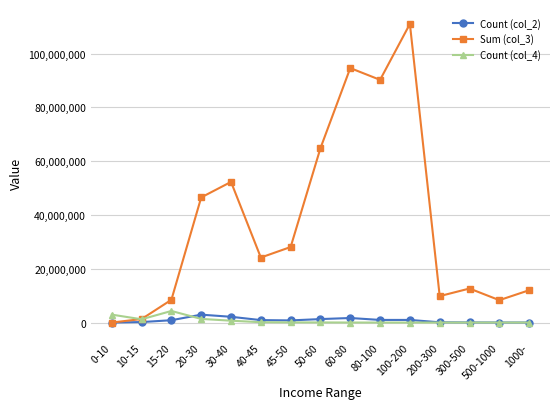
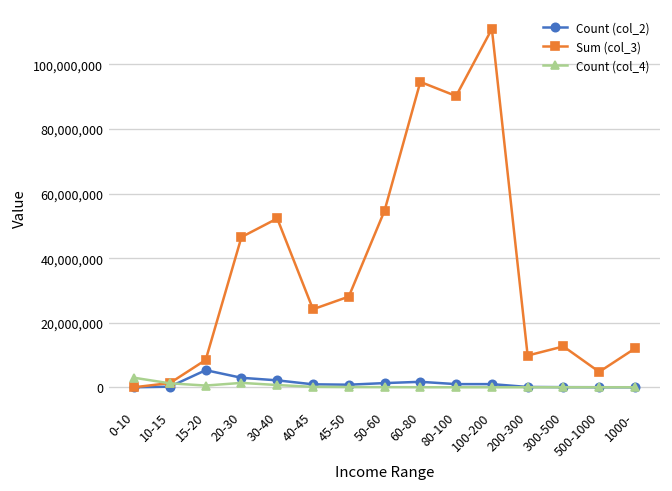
Count (col_2), 15-20: 1,000,000 -> 5,000,000
Count (col_4), 15-20: 4,000,000 -> 1,000,000
Sum (col_3), 50-60: 65,000,000 -> 55,000,000
Sum (col_3), 500-1000: 8,000,000 -> 5,000,000
